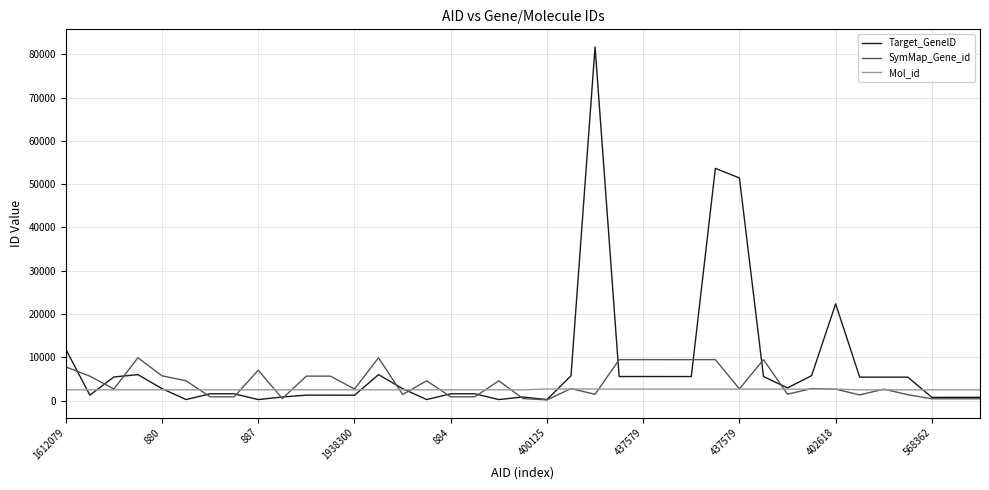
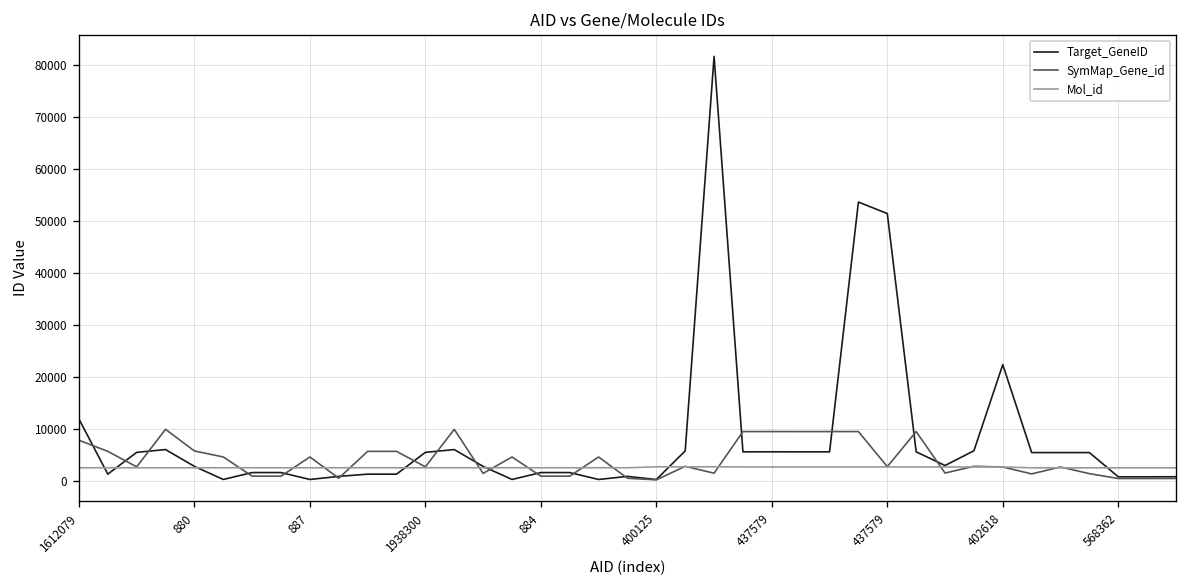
SymMap_Gene_id, 887: 7000 -> 5000
Target_GeneID, 1938300: 1000 -> 5000
